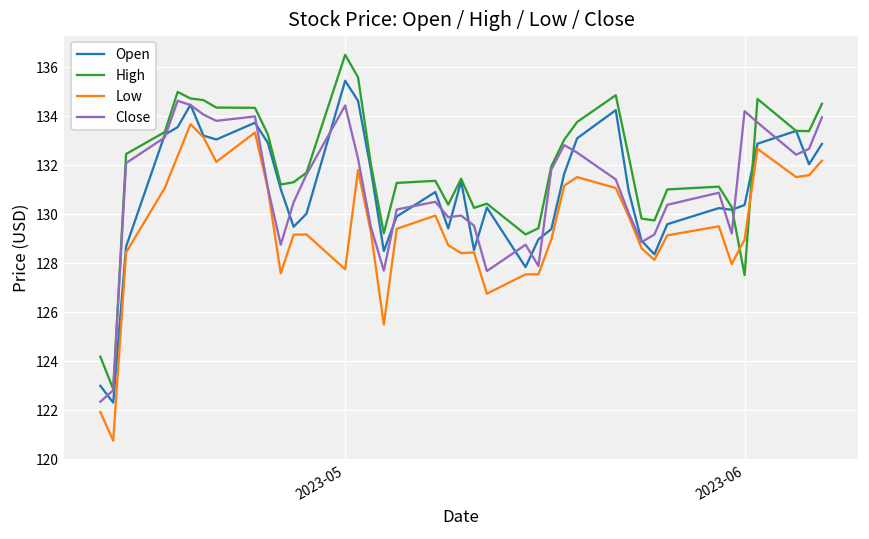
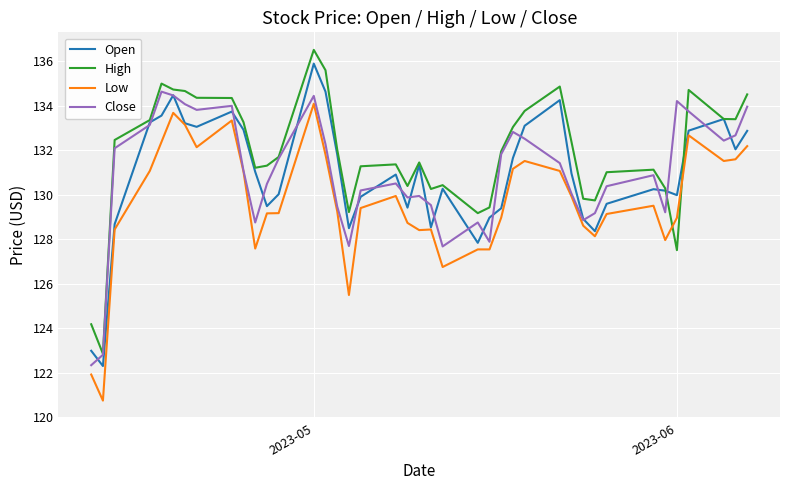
Open, 2023-05: 135.4 -> 135.9
Low, 2023-05: 127.7 -> 134.1
Open, 2023-06: 130.4 -> 130.0
